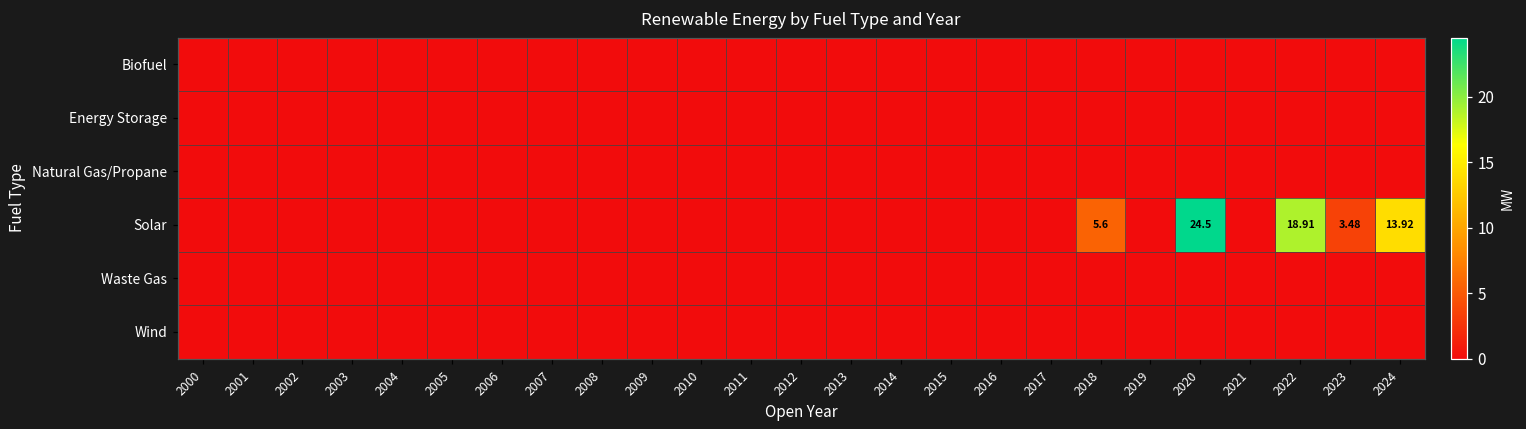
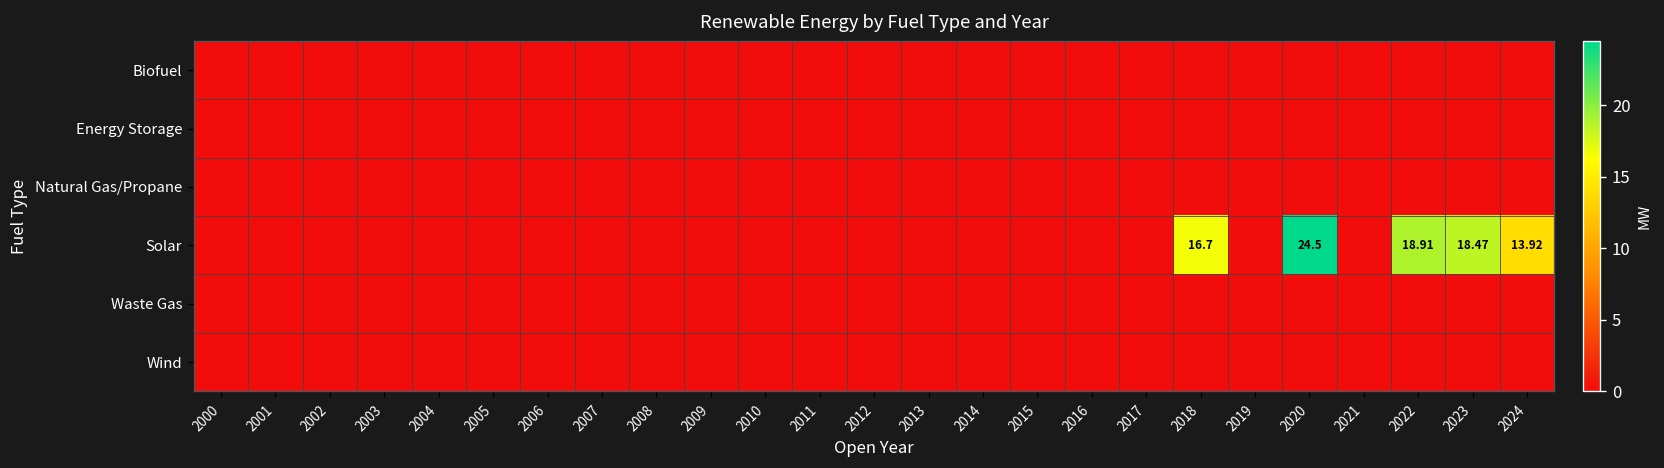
Solar, 2018: 5.6 -> 16.7
Solar, 2023: 3.48 -> 18.47
